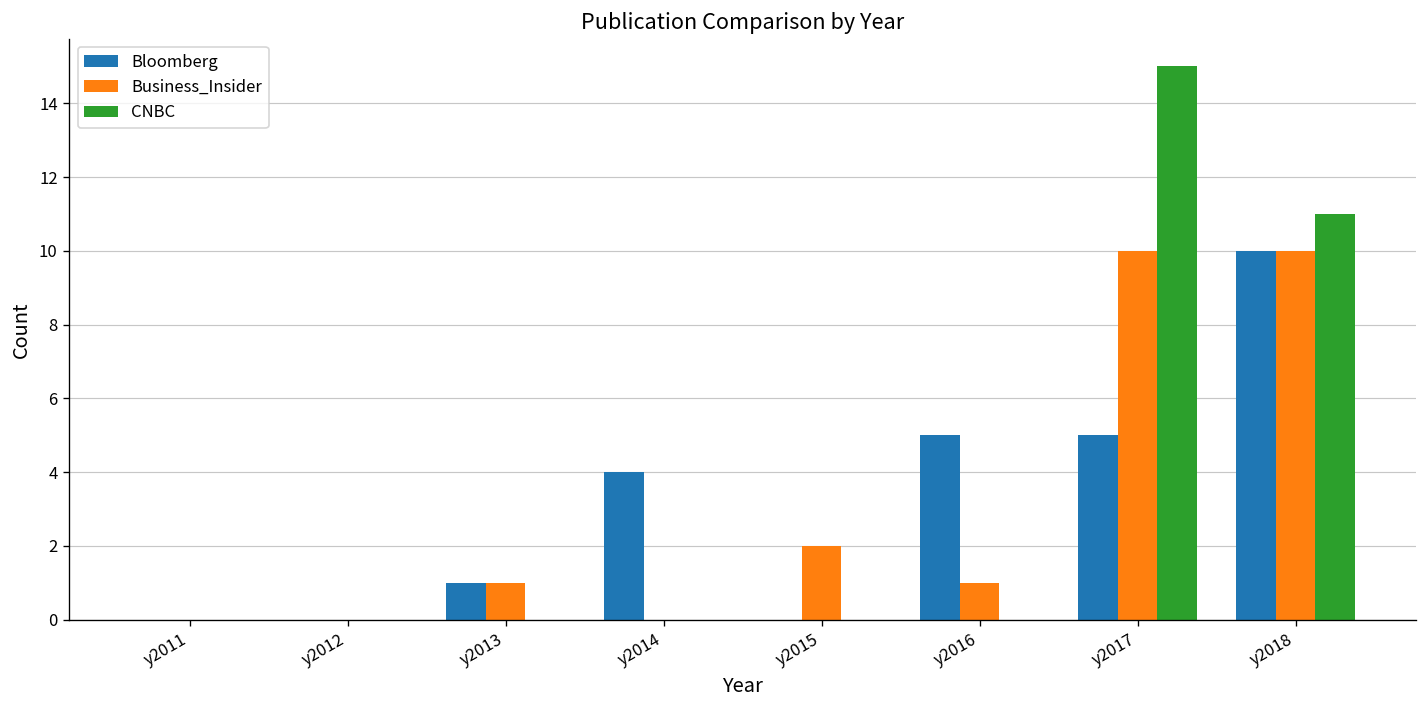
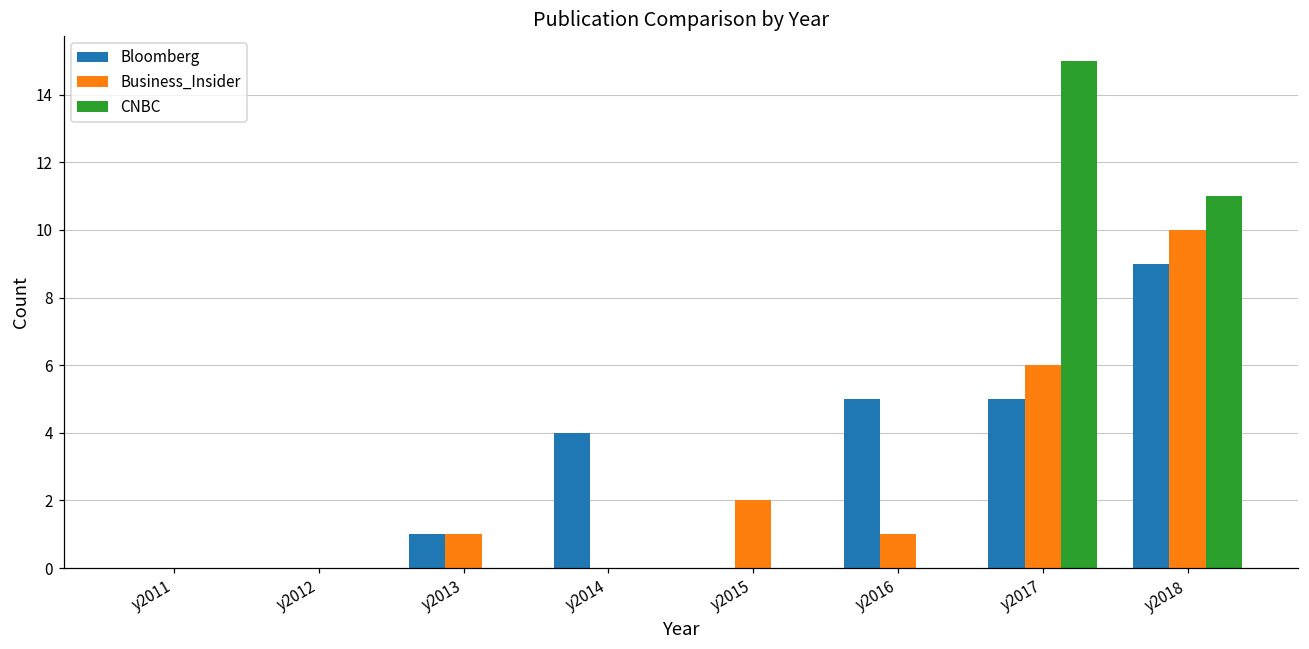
Business_Insider, y2017: 10 -> 6
Bloomberg, y2018: 10 -> 9
